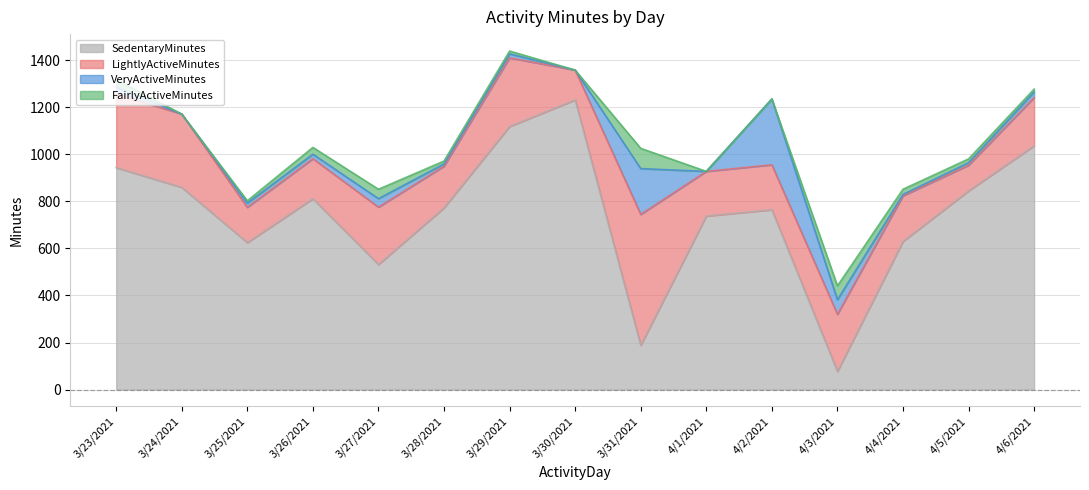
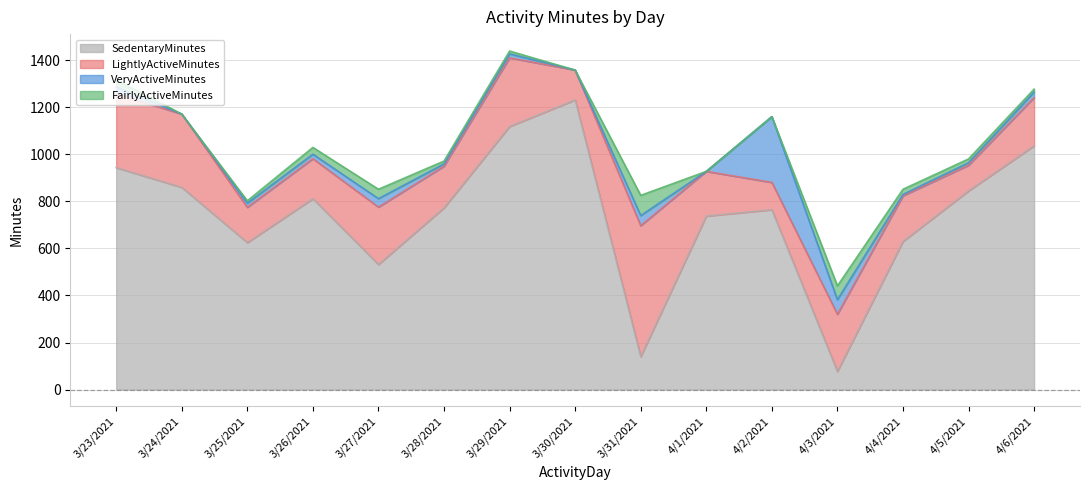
SedentaryMinutes, 3/31/2021: 190 -> 140
VeryActiveMinutes, 3/31/2021: 200 -> 40
LightlyActiveMinutes, 4/2/2021: 190 -> 120
